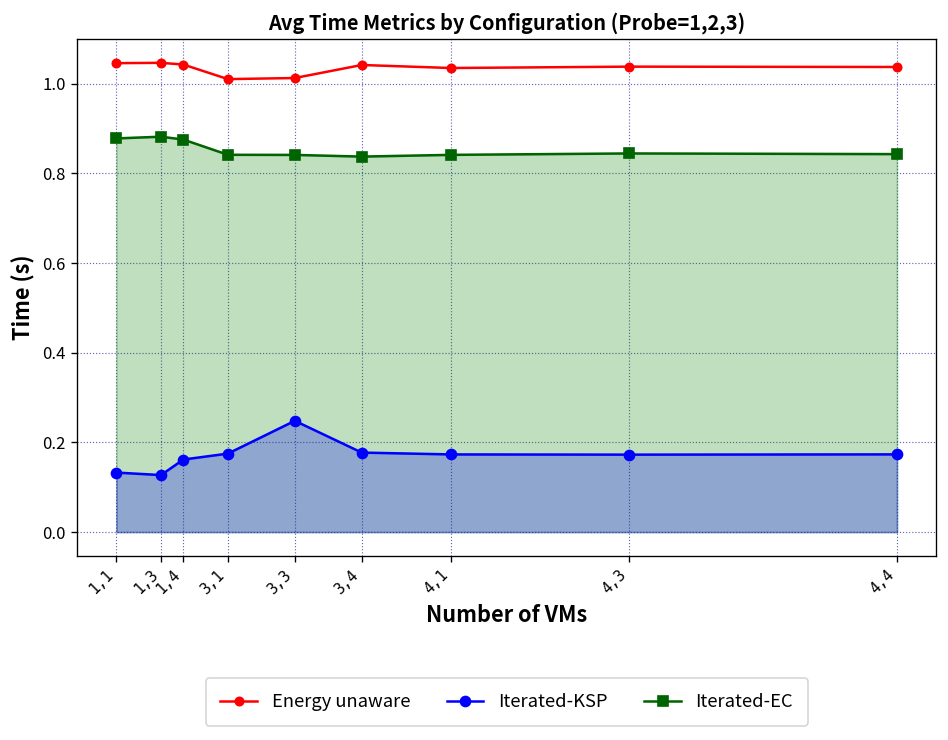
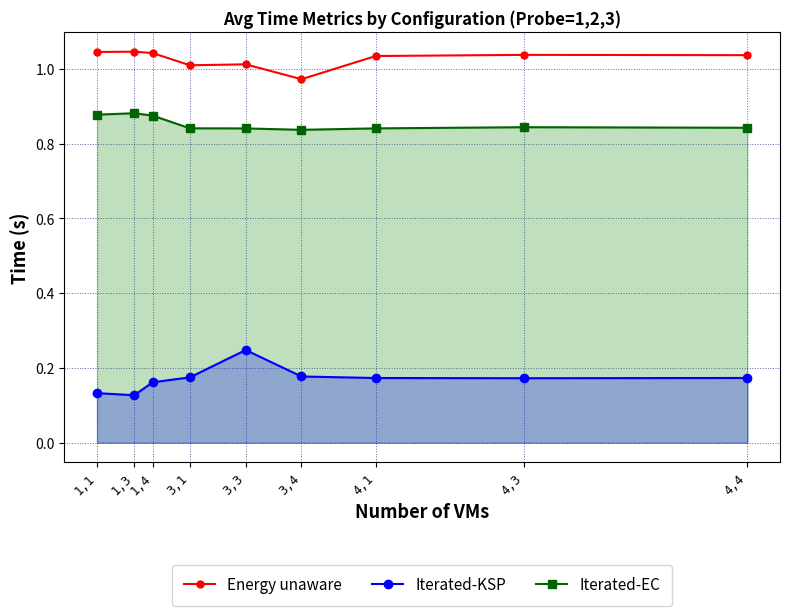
Energy unaware, 3,4: 1.04 -> 0.97
